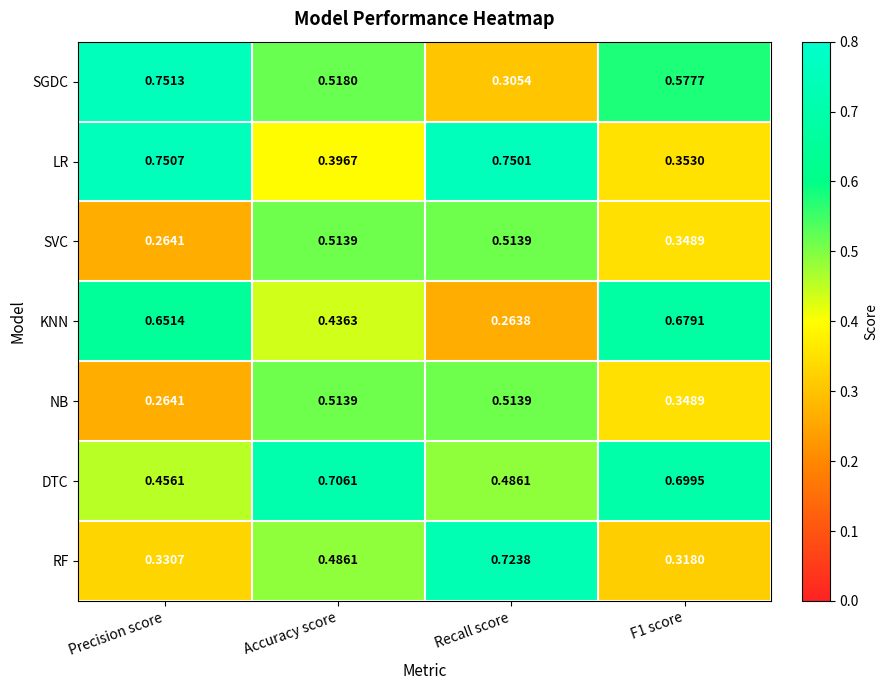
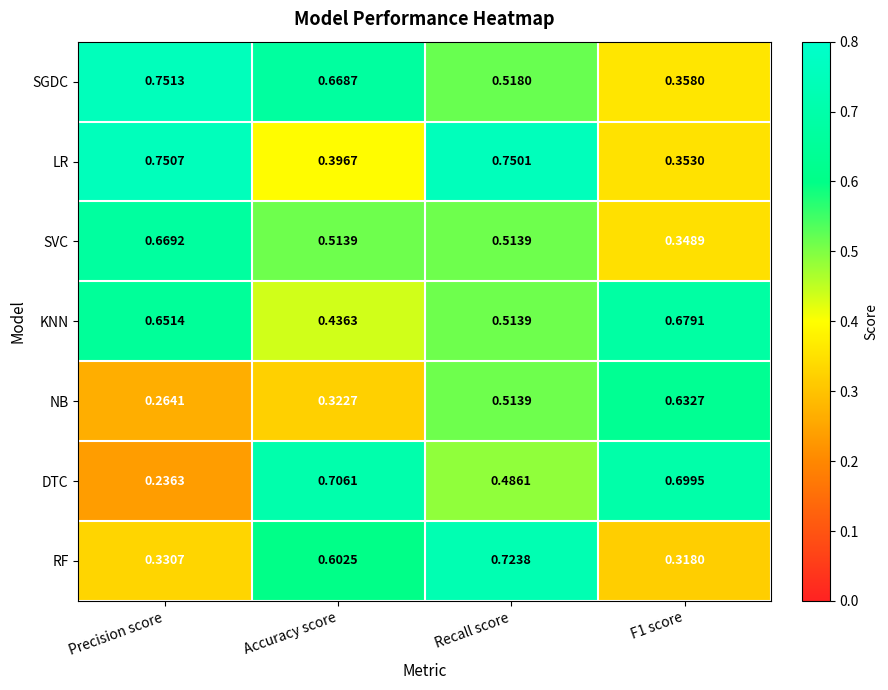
SGDC, Accuracy score: 0.5180 -> 0.6687
SGDC, Recall score: 0.3054 -> 0.5180
SGDC, F1 score: 0.5777 -> 0.3580
SVC, Precision score: 0.2641 -> 0.6692
KNN, Recall score: 0.2638 -> 0.5139
NB, Accuracy score: 0.5139 -> 0.3227
NB, F1 score: 0.3489 -> 0.6327
DTC, Precision score: 0.4561 -> 0.2363
RF, Accuracy score: 0.4861 -> 0.6025
